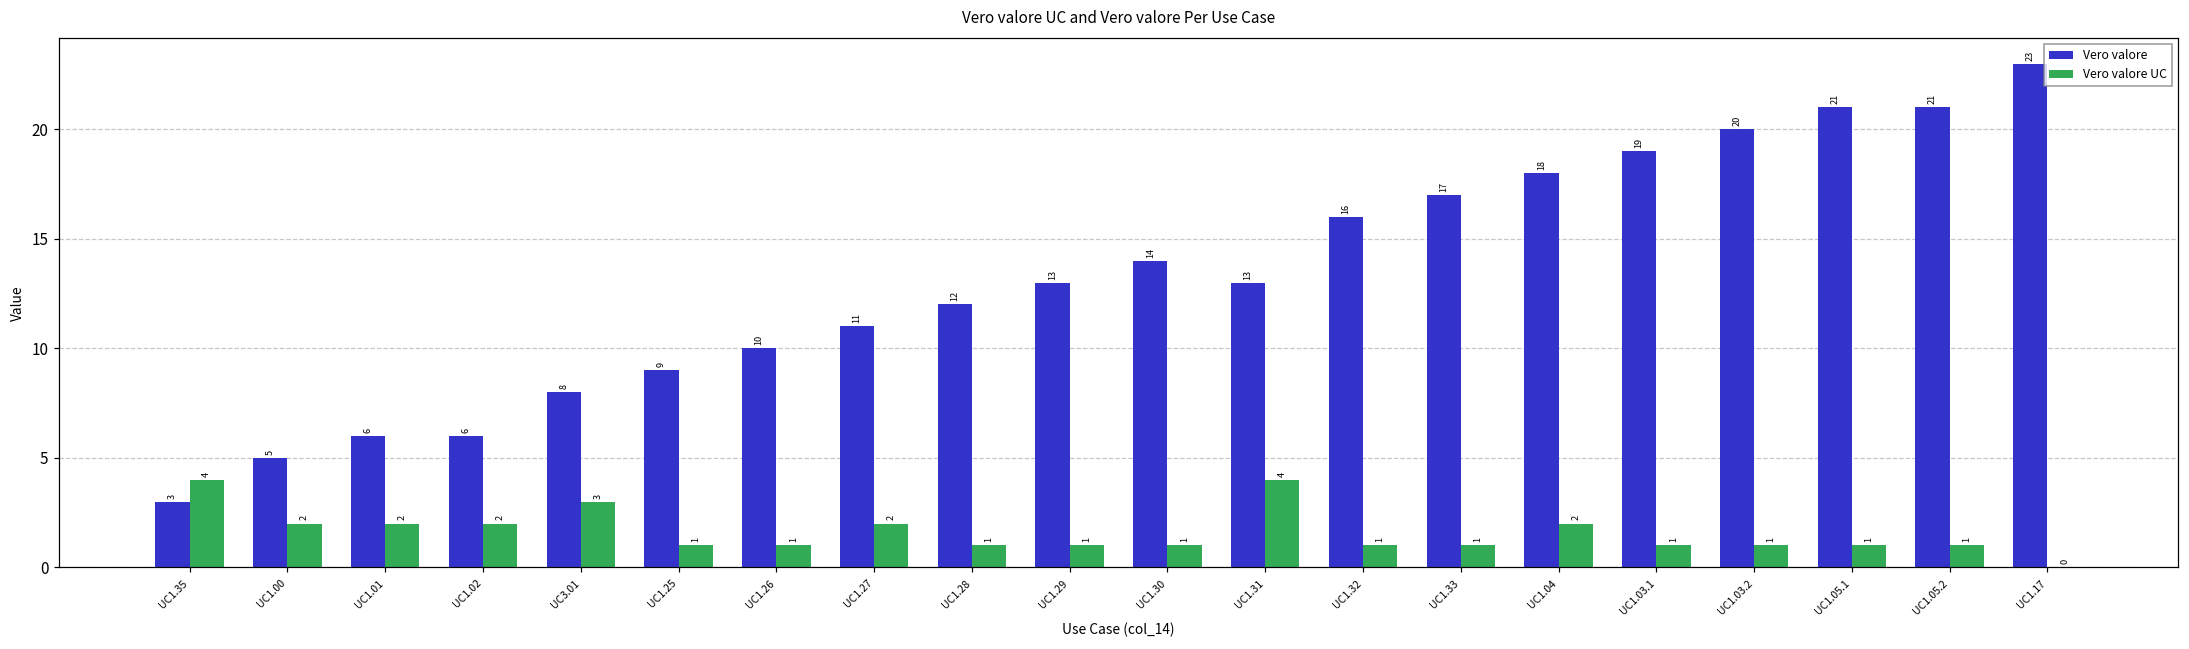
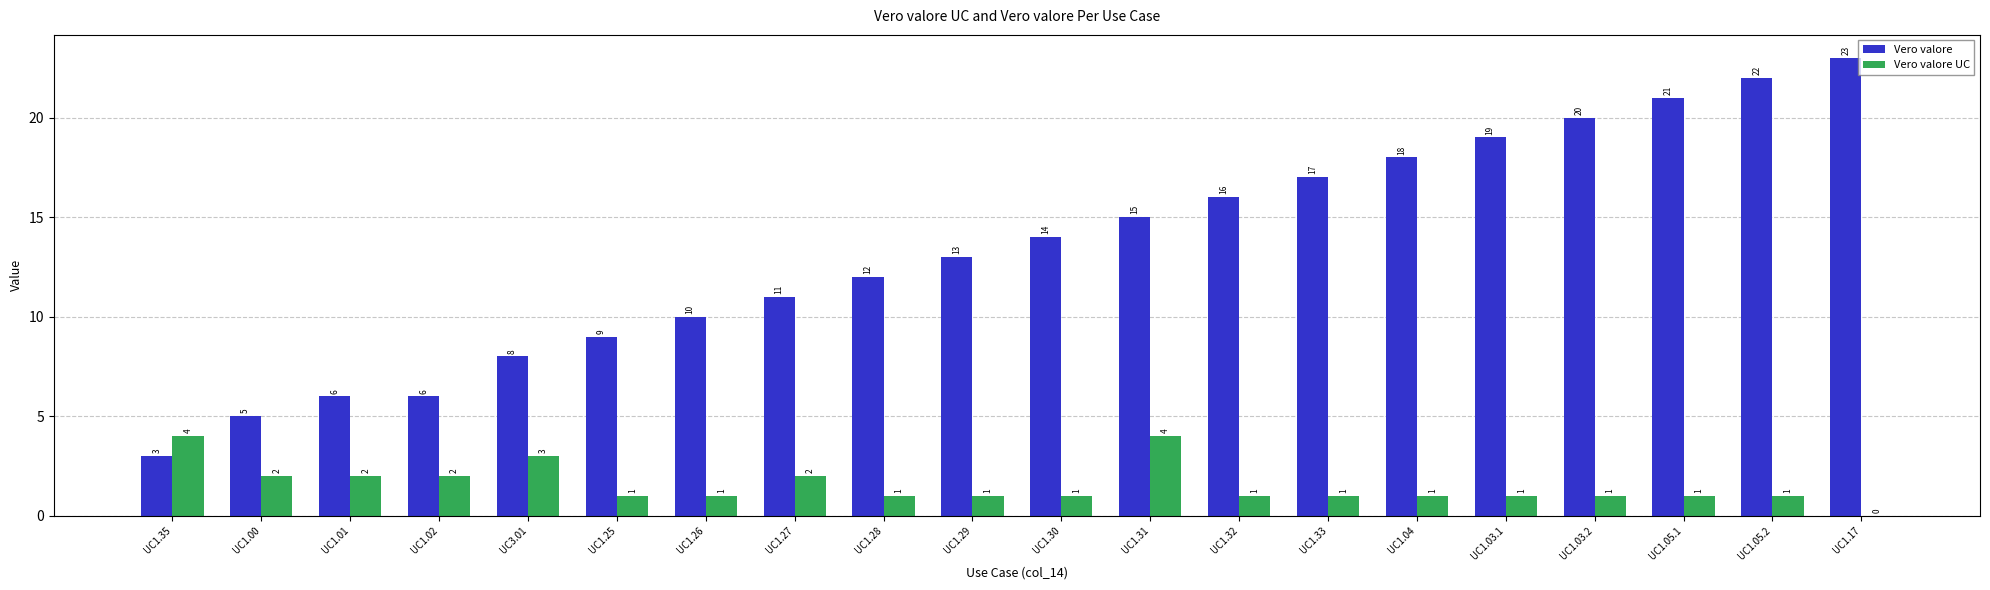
Vero valore, UC1.31: 13 -> 15
Vero valore UC, UC1.04: 2 -> 1
Vero valore, UC1.05.2: 21 -> 22
